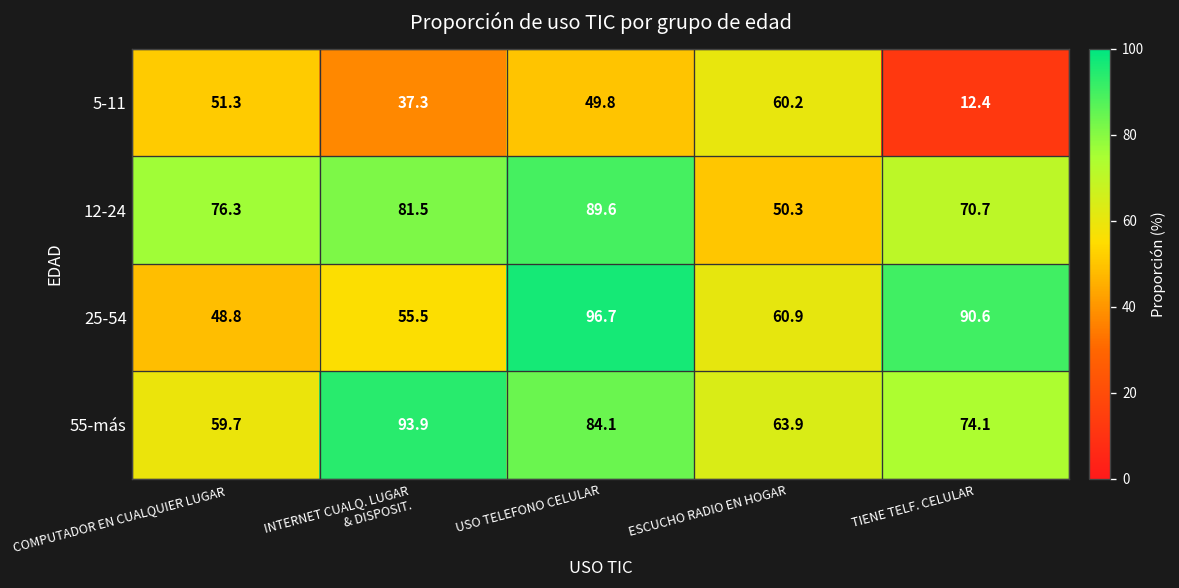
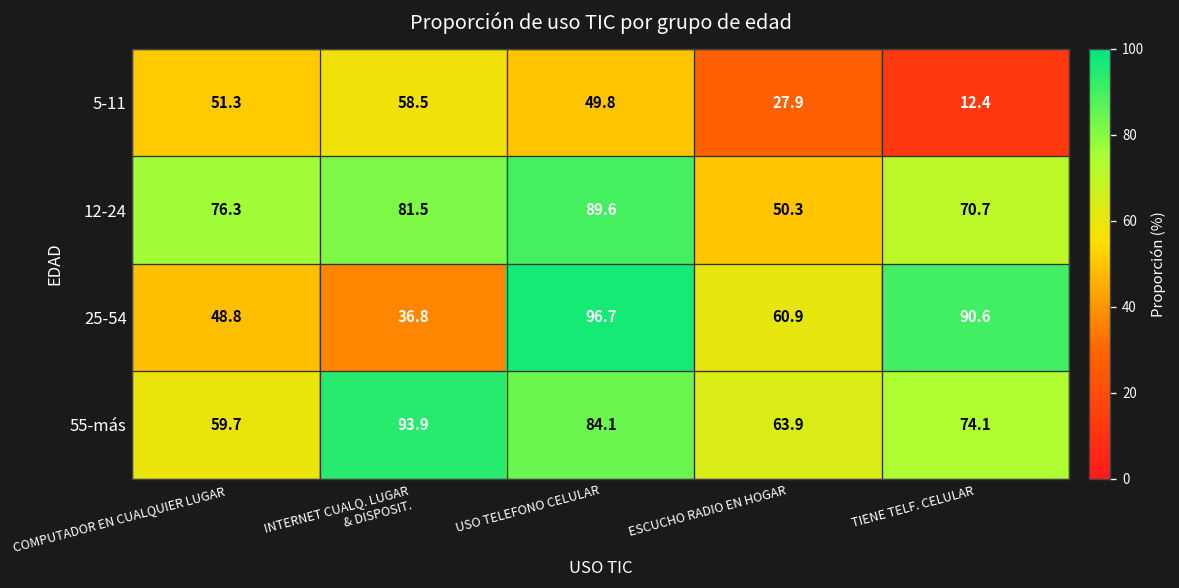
5-11, INTERNET CUALQ. LUGAR & DISPOSIT.: 37.3 -> 58.5
5-11, ESCUCHO RADIO EN HOGAR: 60.2 -> 27.9
25-54, INTERNET CUALQ. LUGAR & DISPOSIT.: 55.5 -> 36.8
